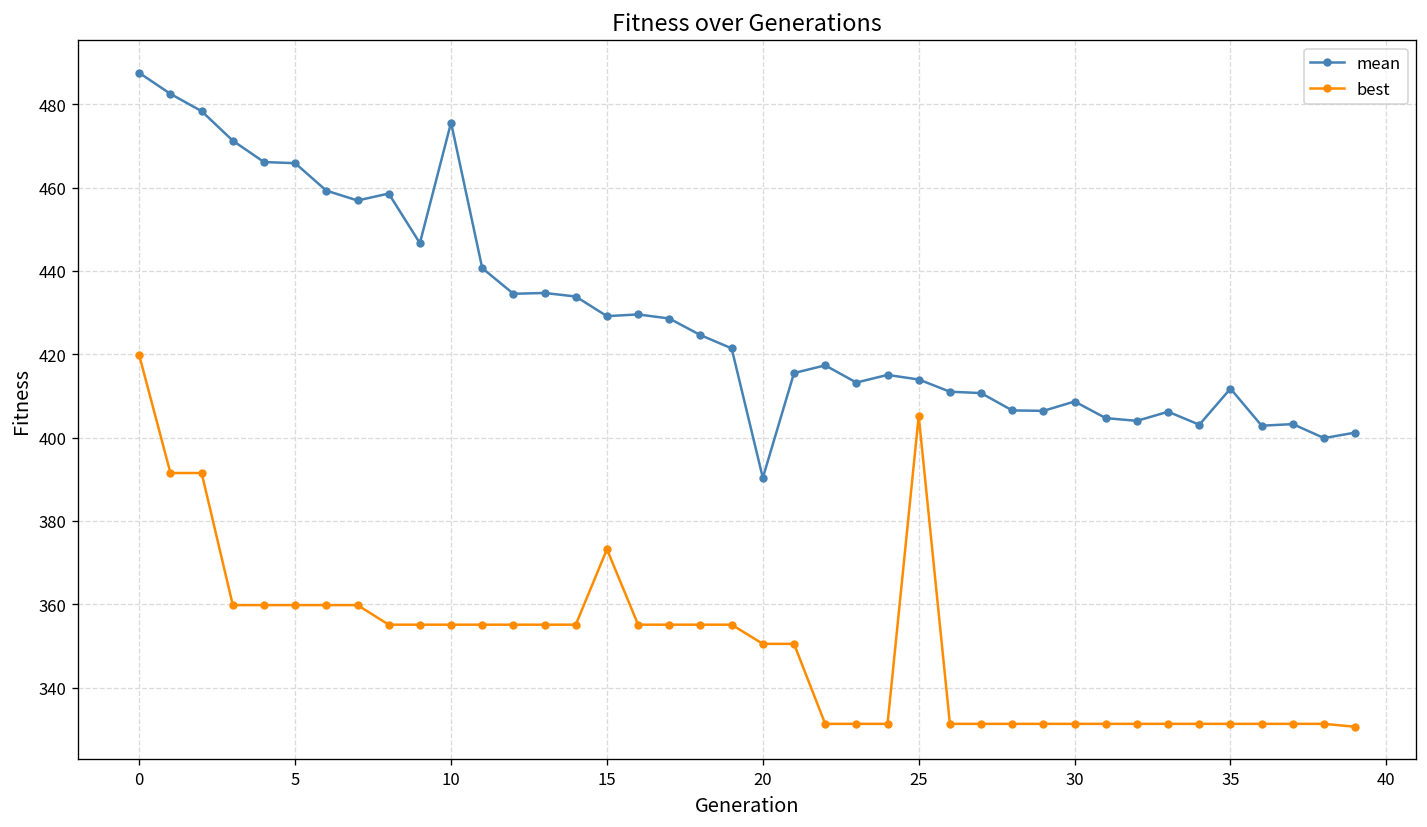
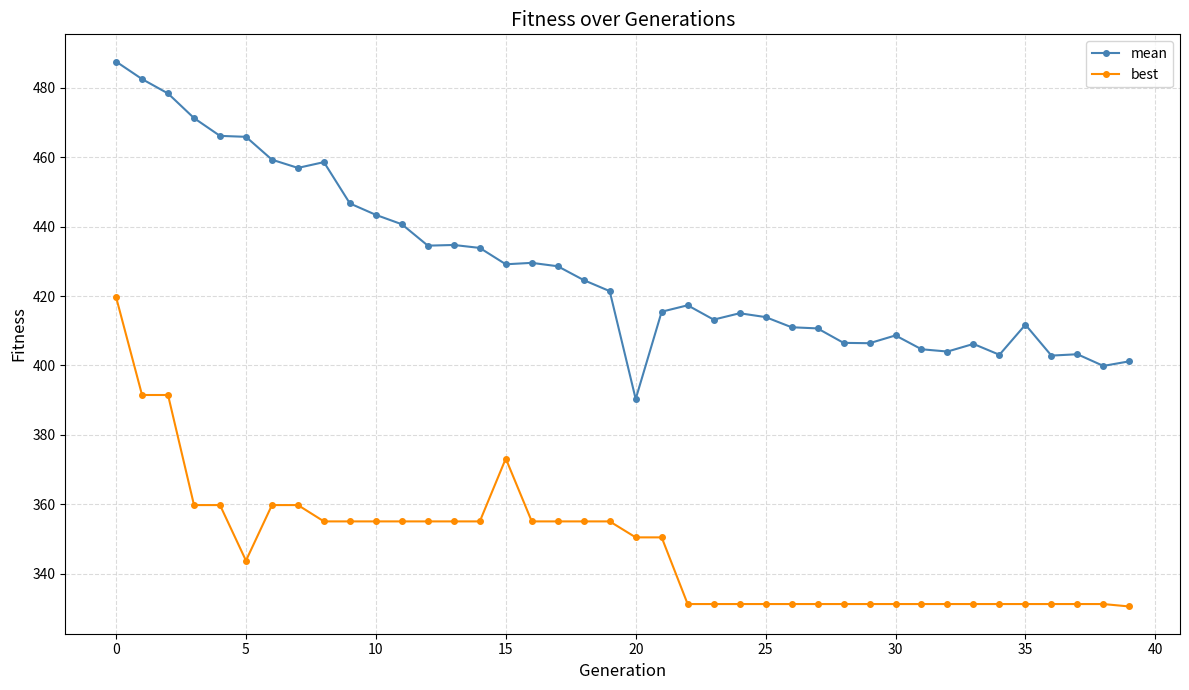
best, 5: 360 -> 344
mean, 10: 476 -> 443
best, 25: 405 -> 331
